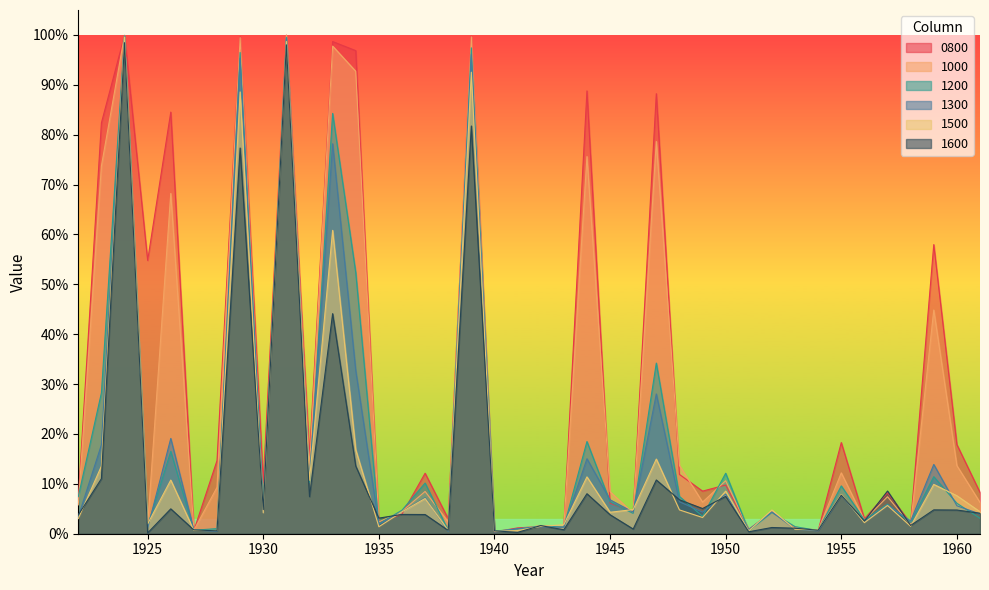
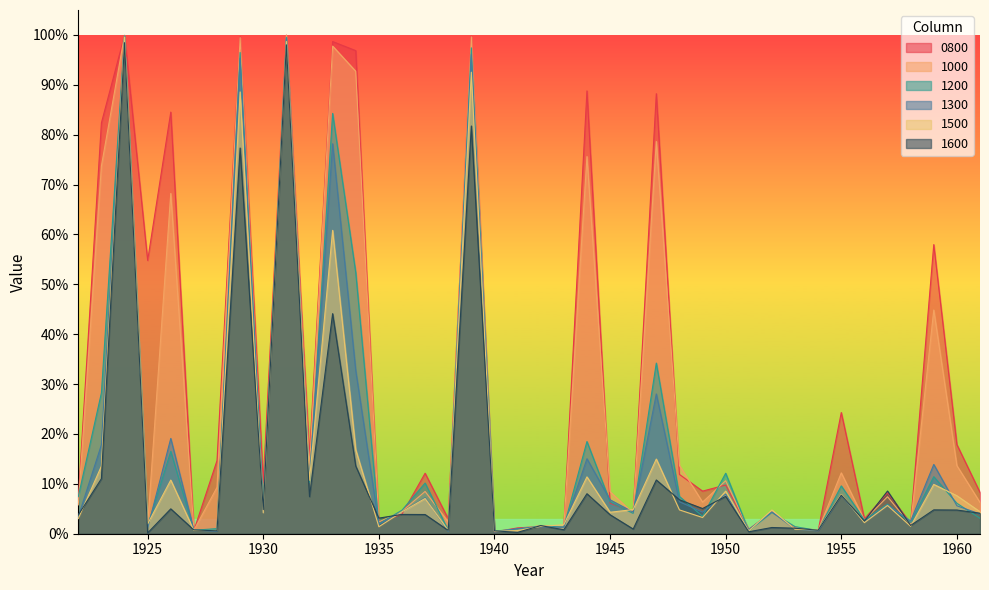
0800, 1955: 18% -> 24%
